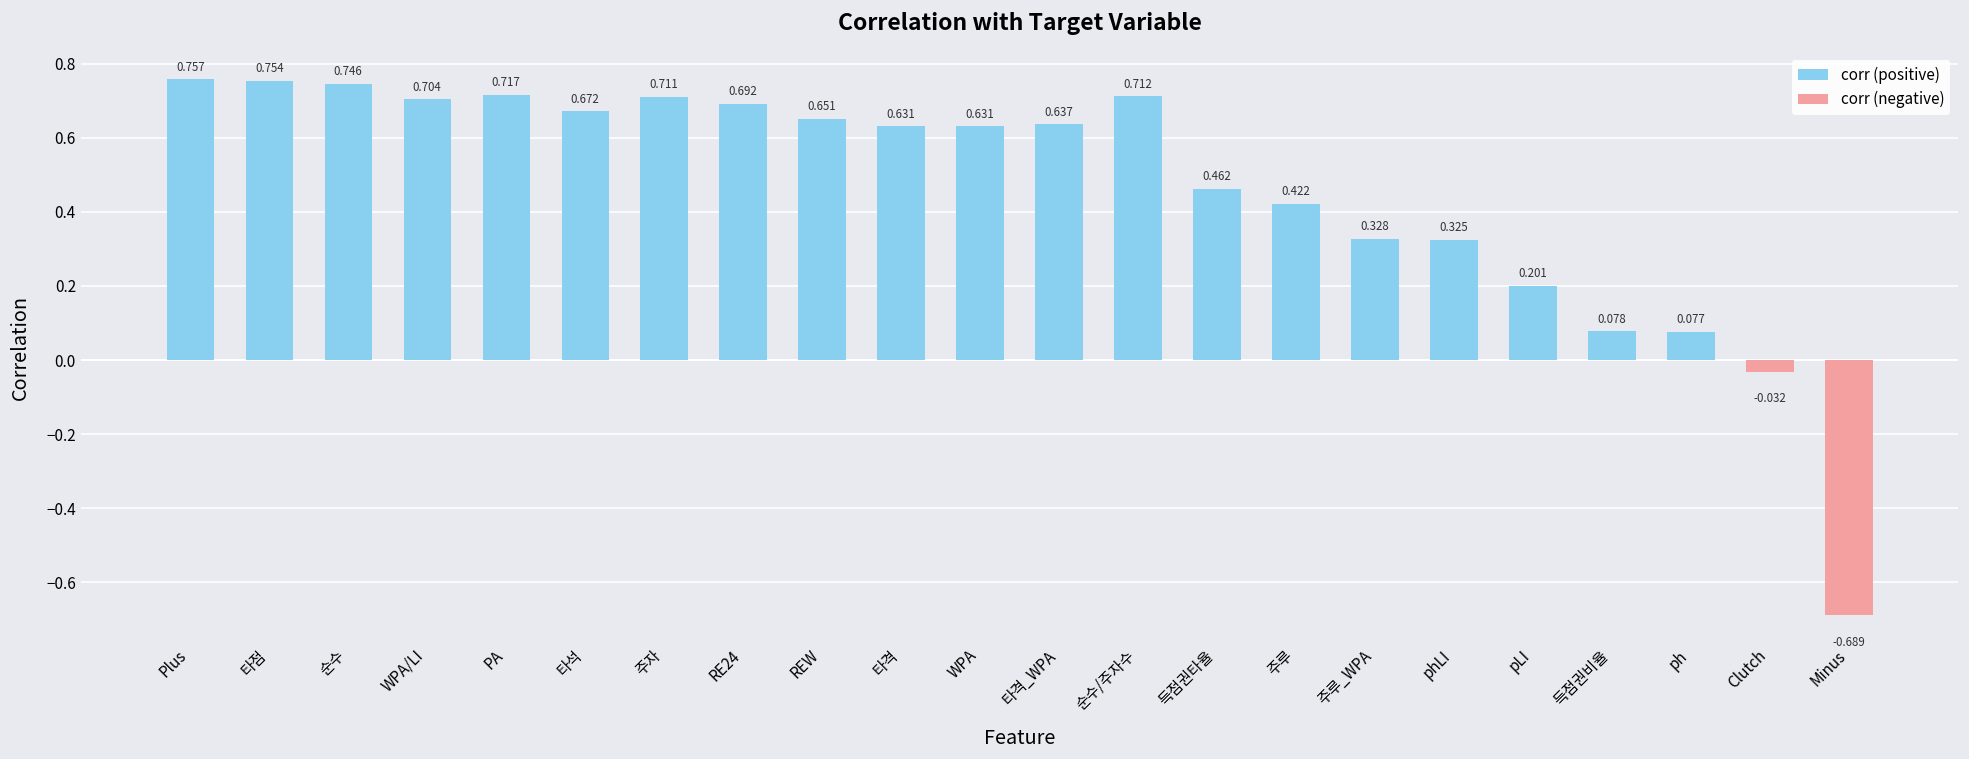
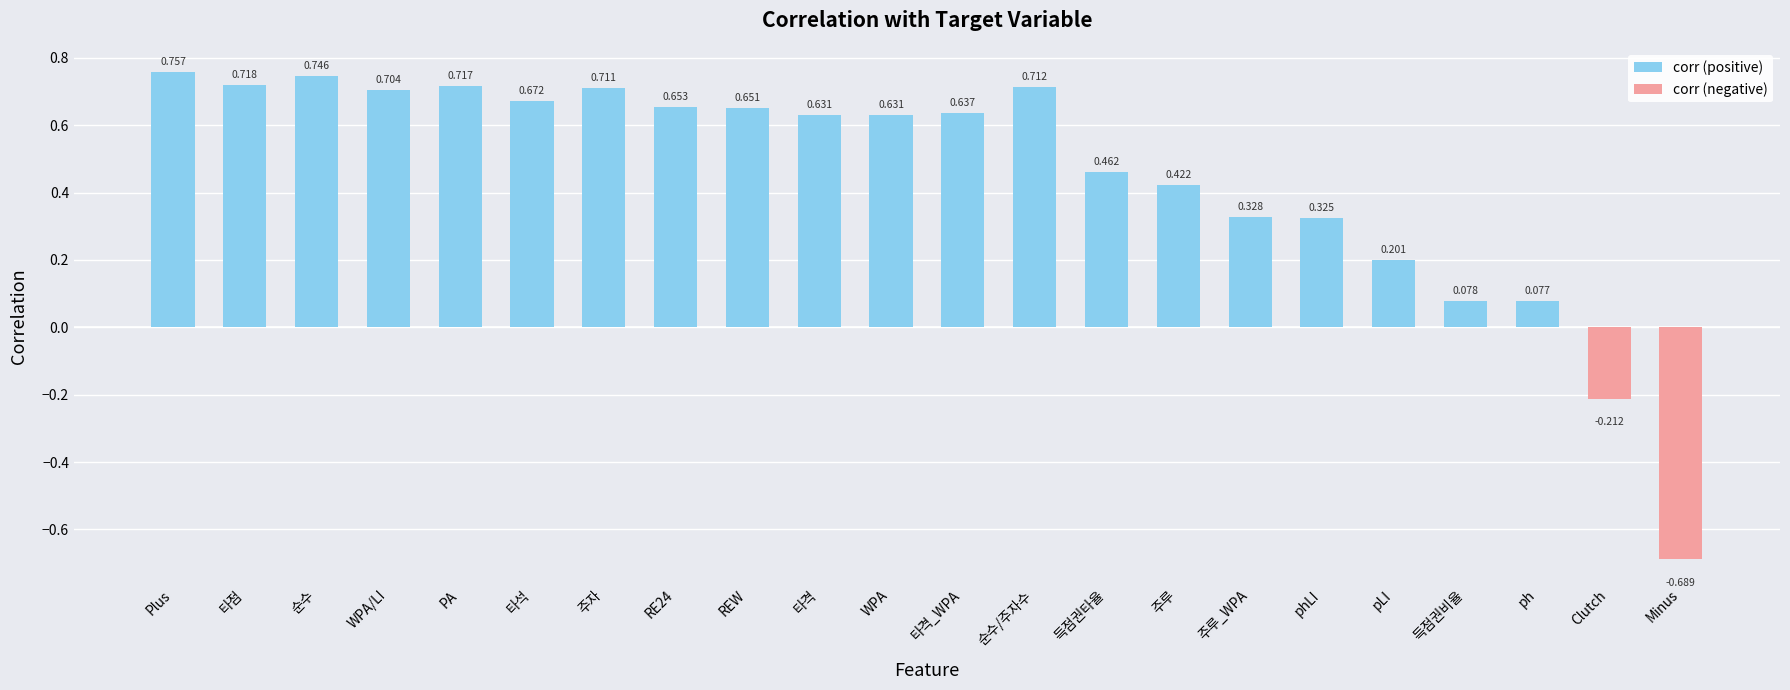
corr (positive), 타점: 0.754 -> 0.718
corr (positive), RE24: 0.692 -> 0.653
corr (negative), Clutch: -0.032 -> -0.212
